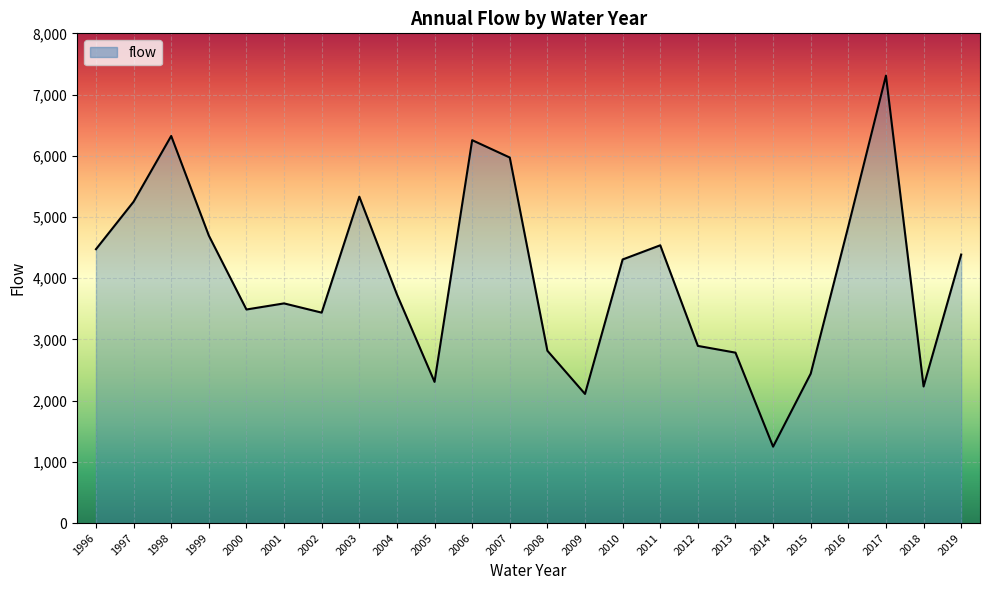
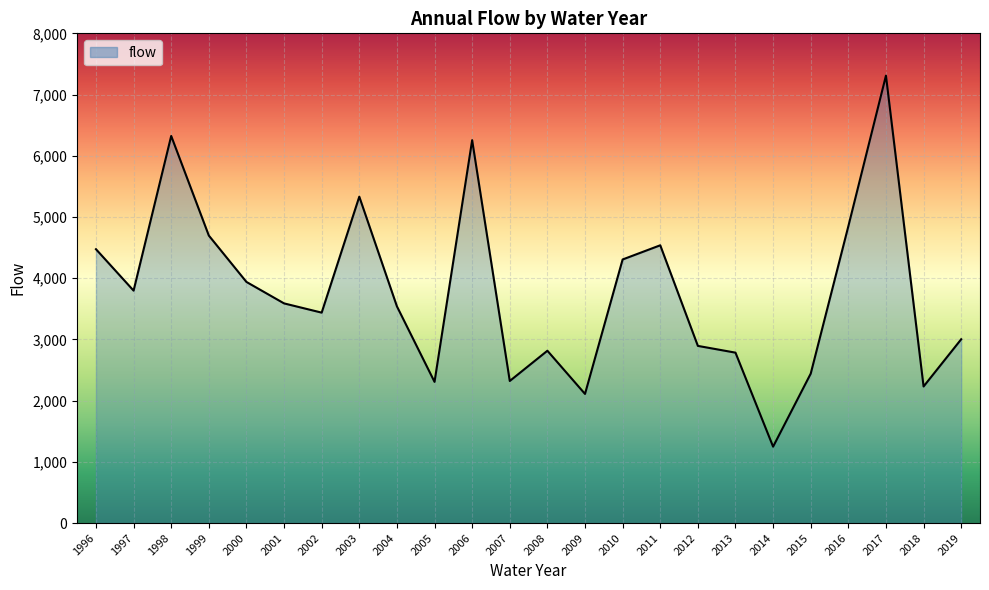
1997: 5,200 -> 3,800
2000: 3,500 -> 3,900
2004: 3,700 -> 3,500
2007: 6,000 -> 2,300
2019: 4,400 -> 3,000
